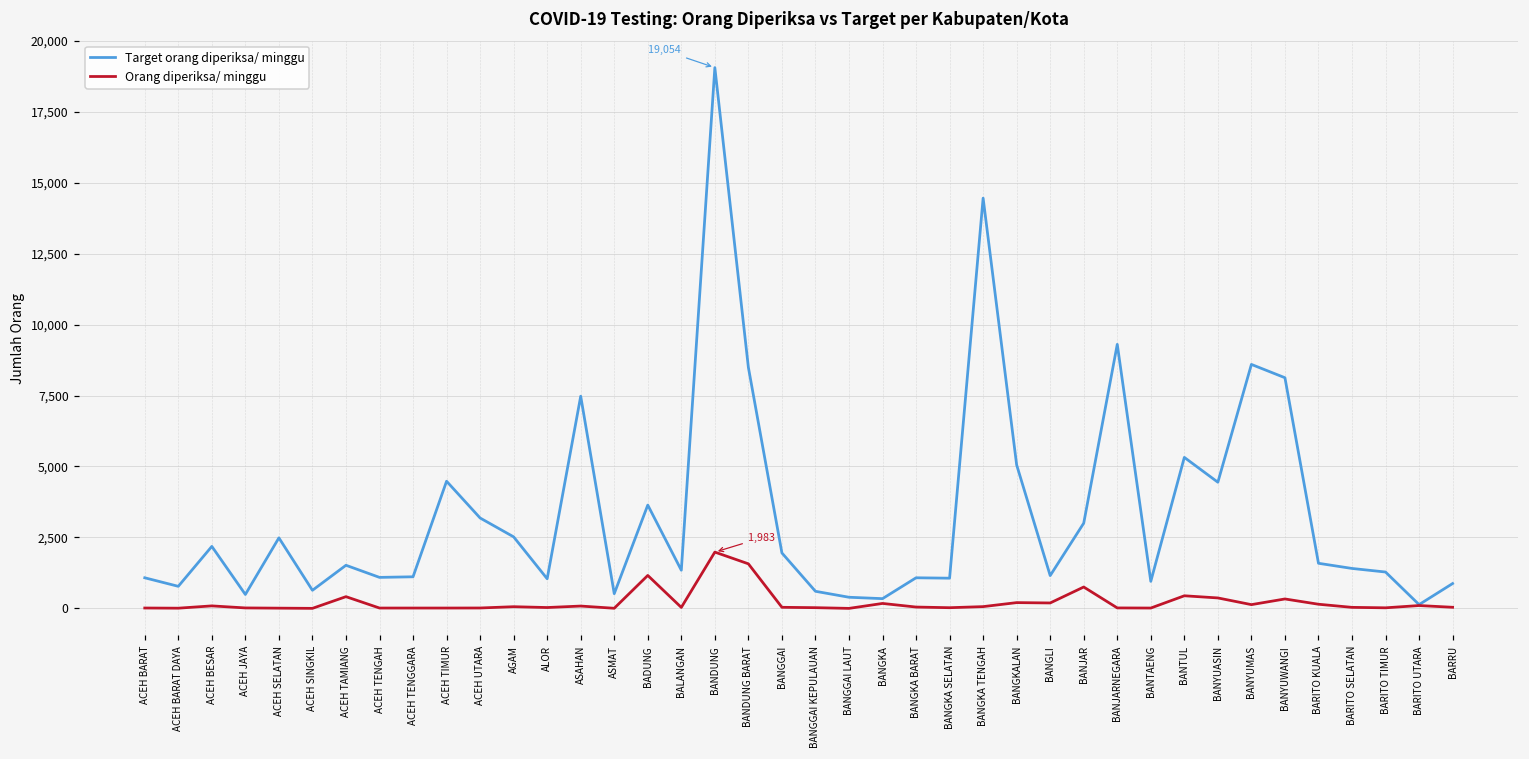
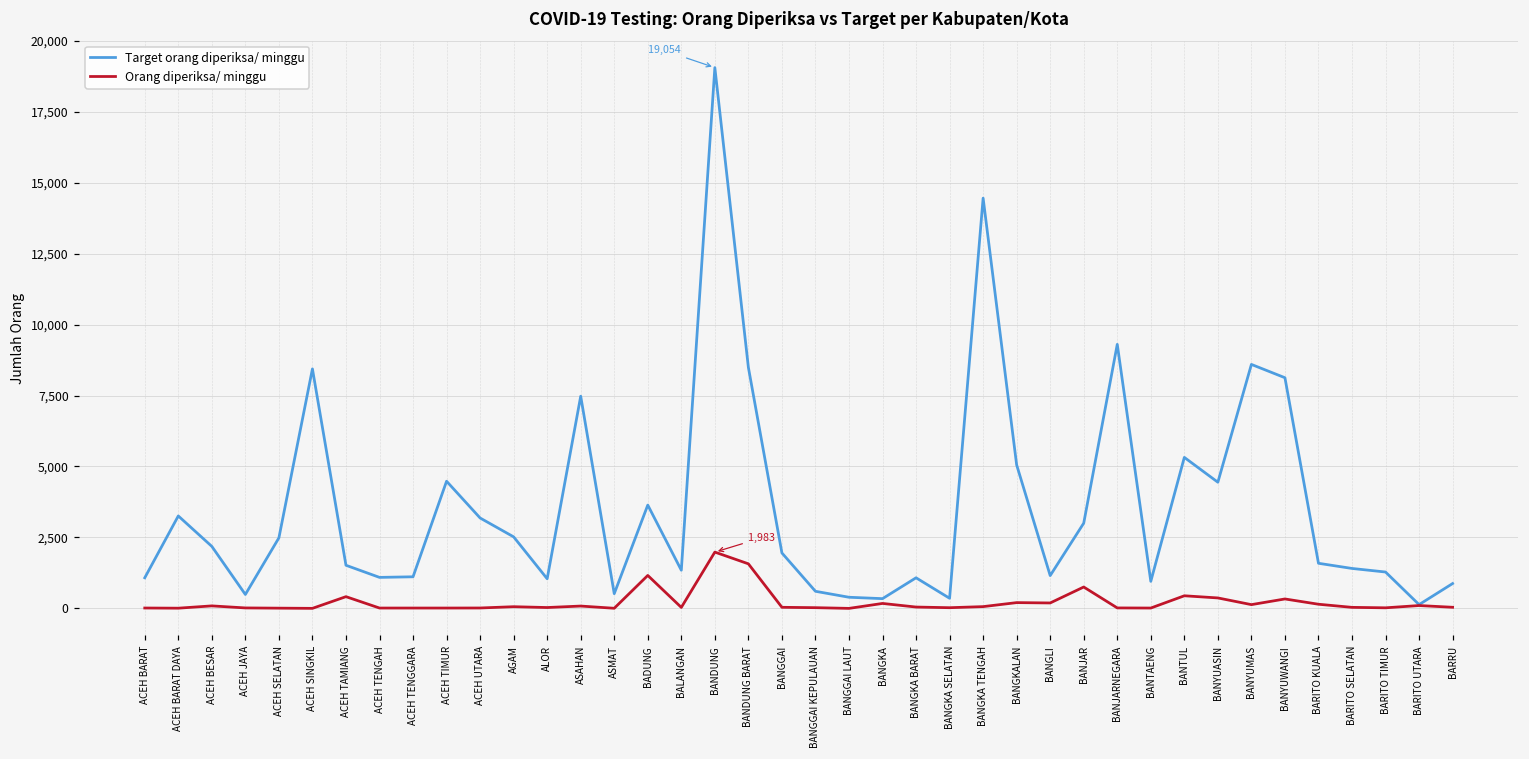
Target orang diperiksa/ minggu, ACEH BARAT DAYA: 800 -> 3,300
Target orang diperiksa/ minggu, ACEH SINGKIL: 600 -> 8,400
Target orang diperiksa/ minggu, BANGKA SELATAN: 1,100 -> 400
